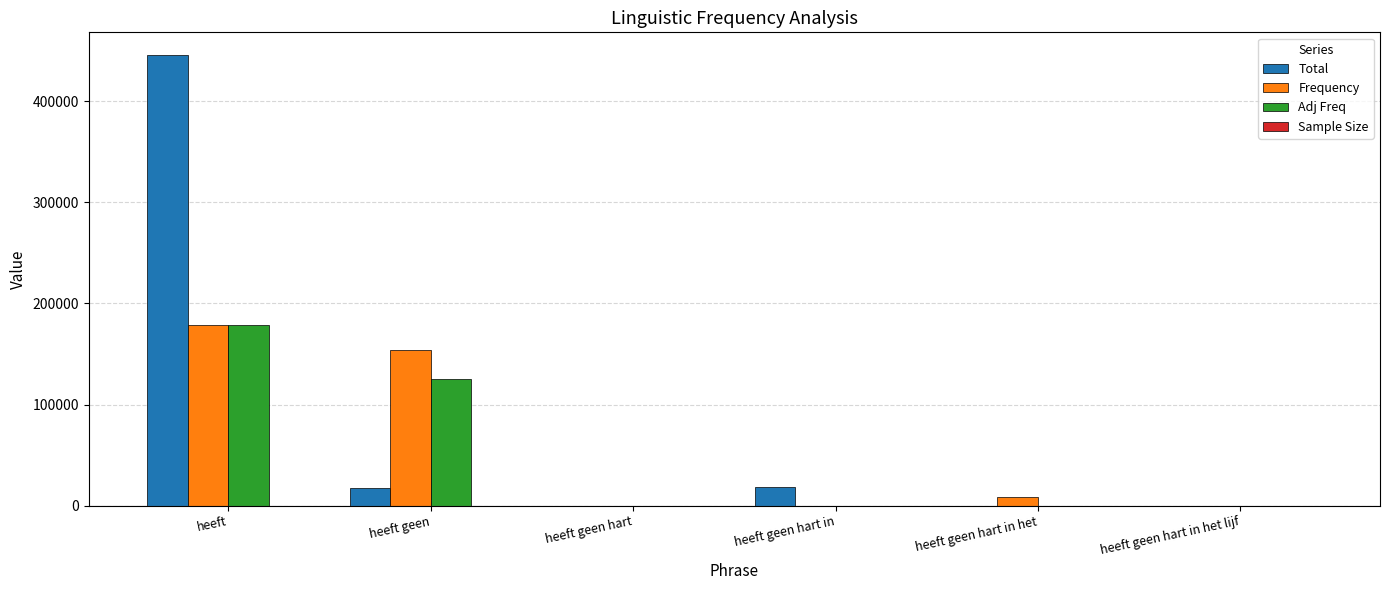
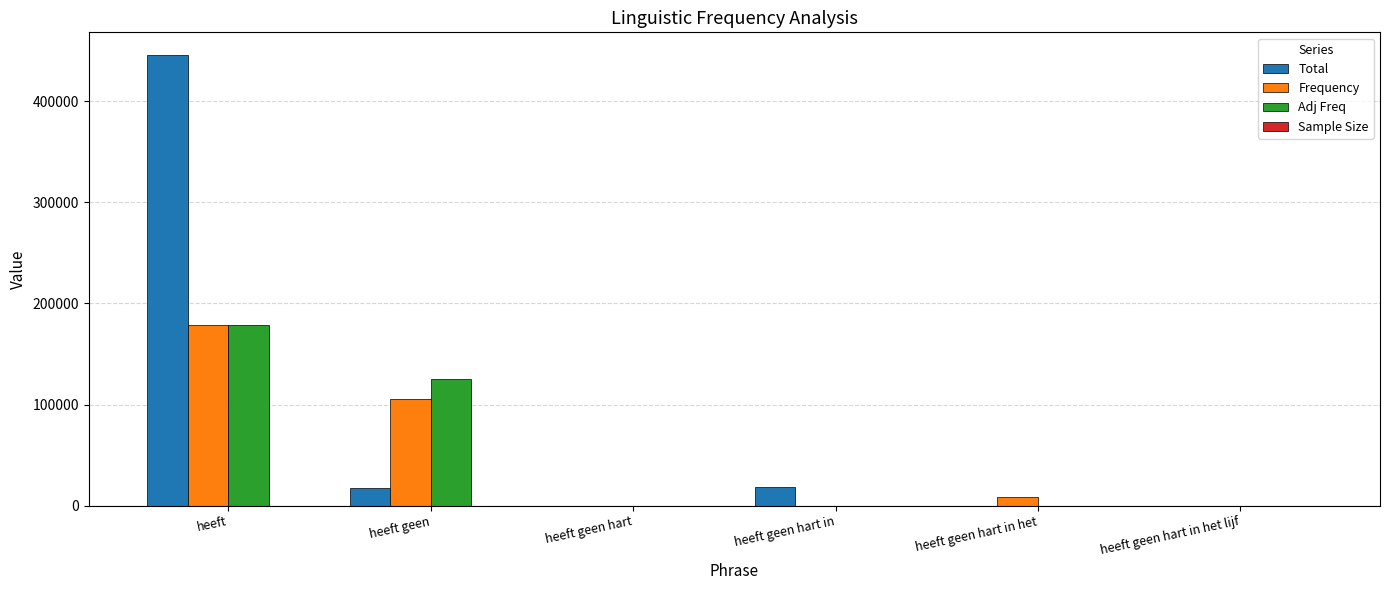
Frequency, heeft geen: 154000 -> 105000
